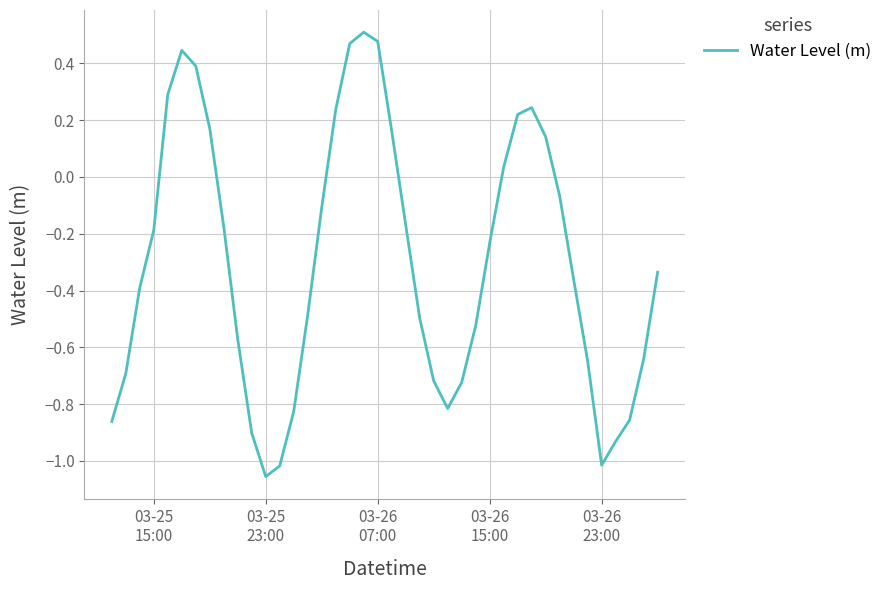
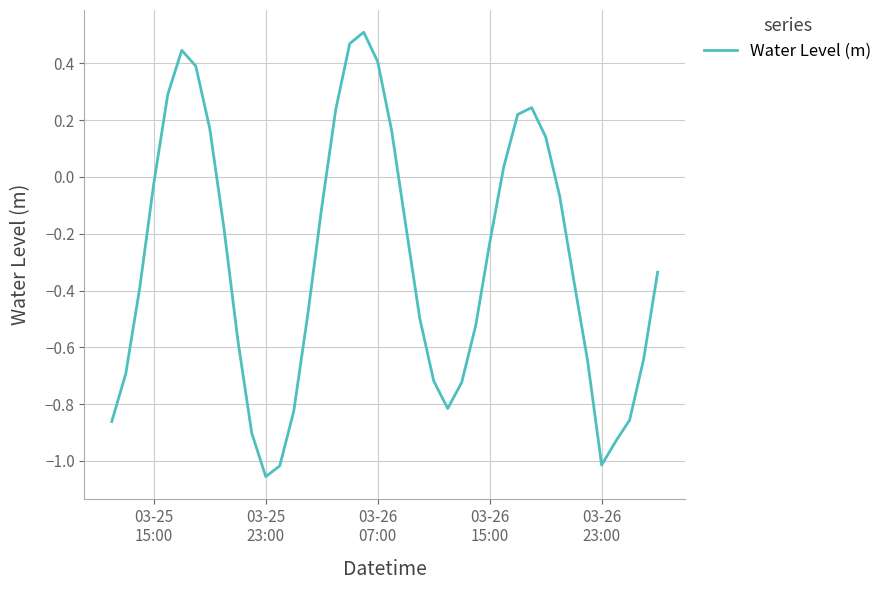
03-25 15:00: -0.19 -> -0.02
03-26 07:00: 0.48 -> 0.41
